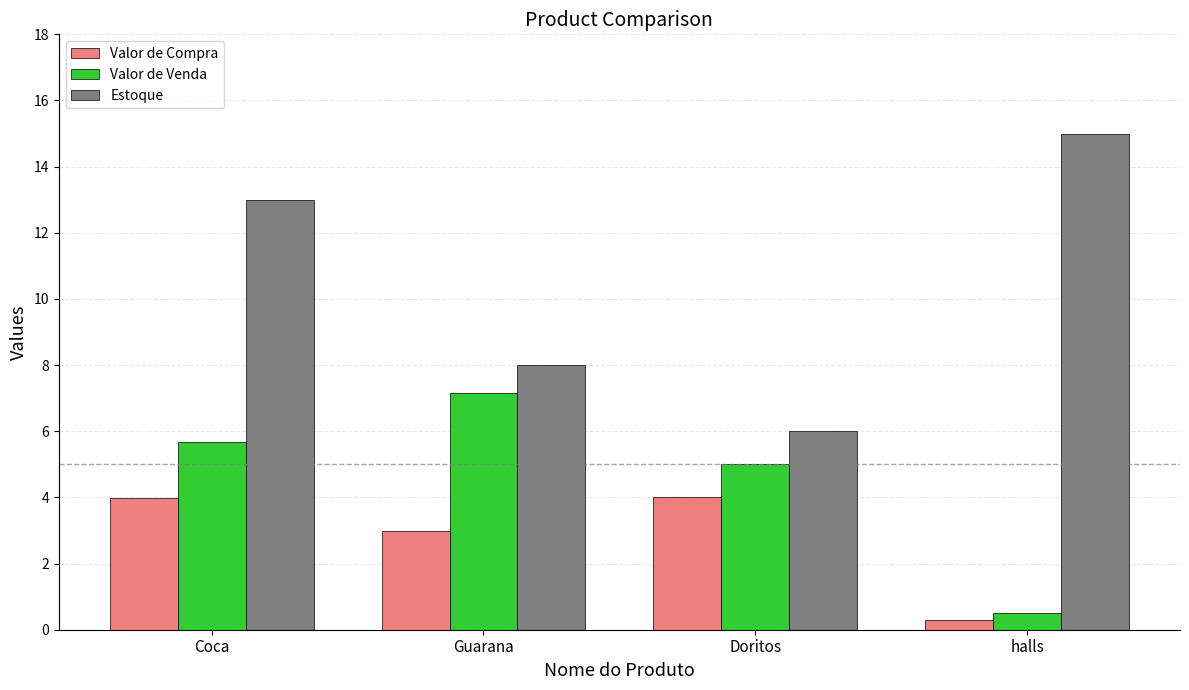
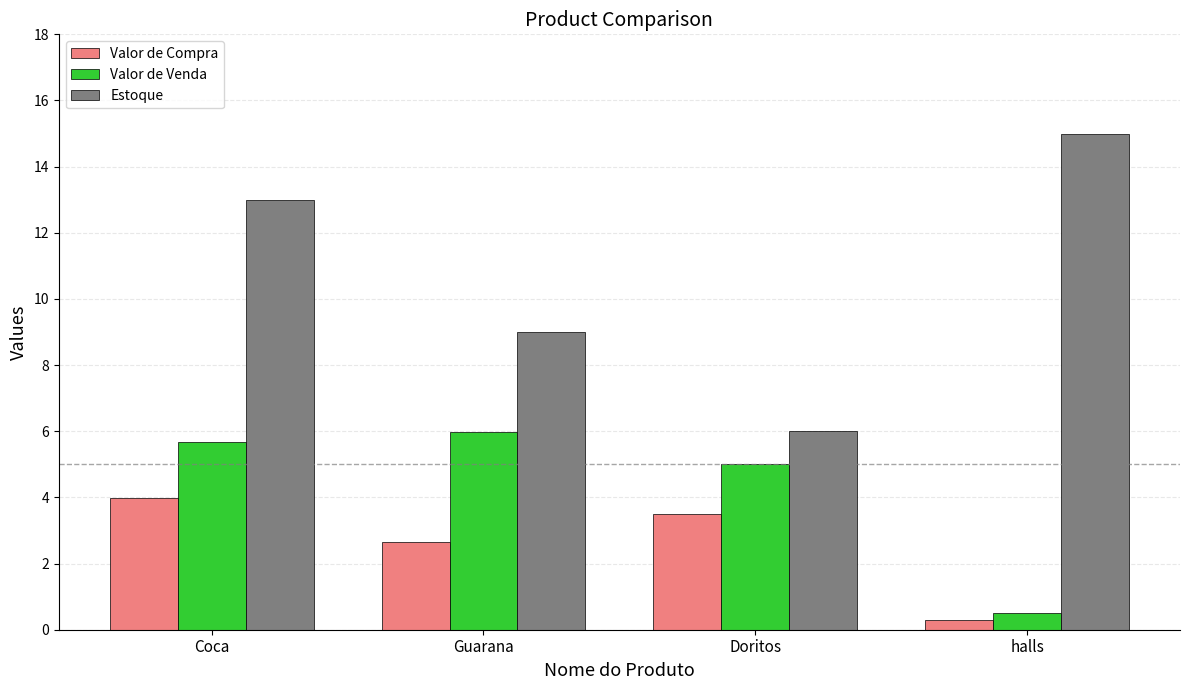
Valor de Compra, Guarana: 3.0 -> 2.6
Valor de Venda, Guarana: 7.2 -> 6.0
Estoque, Guarana: 8 -> 9
Valor de Compra, Doritos: 4.0 -> 3.5
